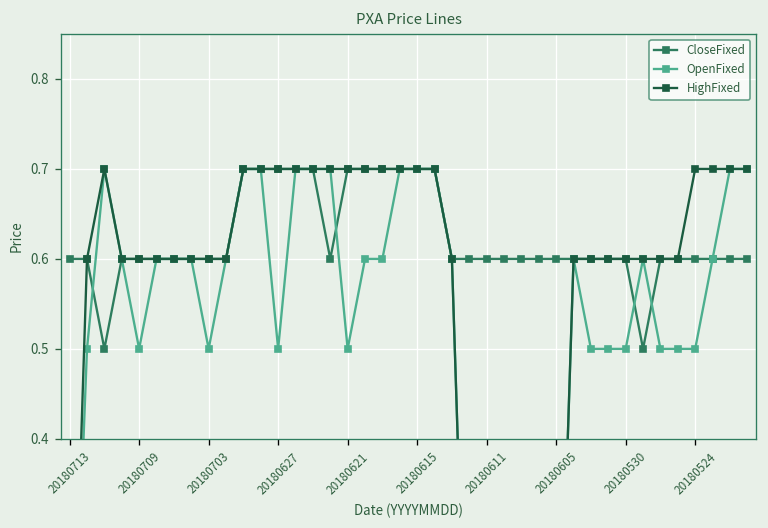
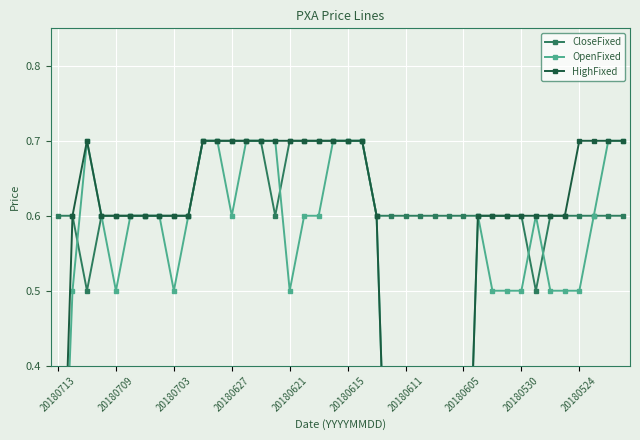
OpenFixed, 20180627: 0.5 -> 0.6
